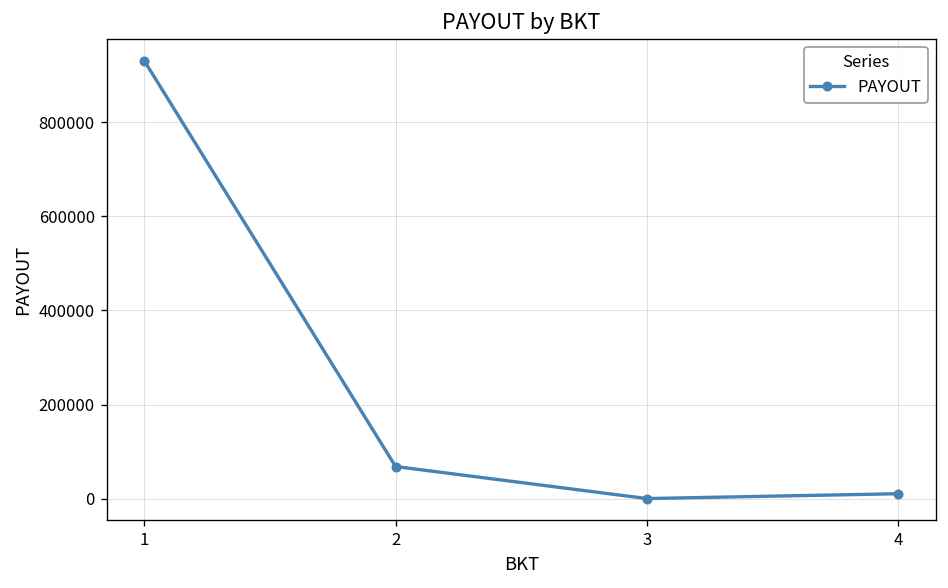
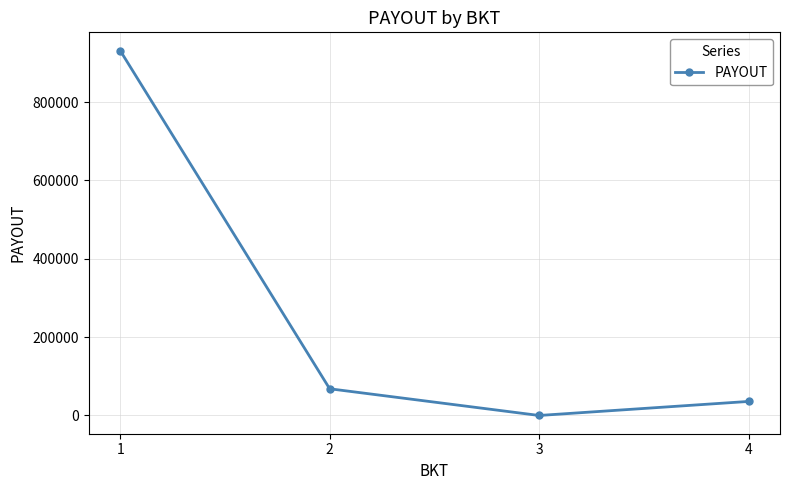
4: 10000 -> 40000
